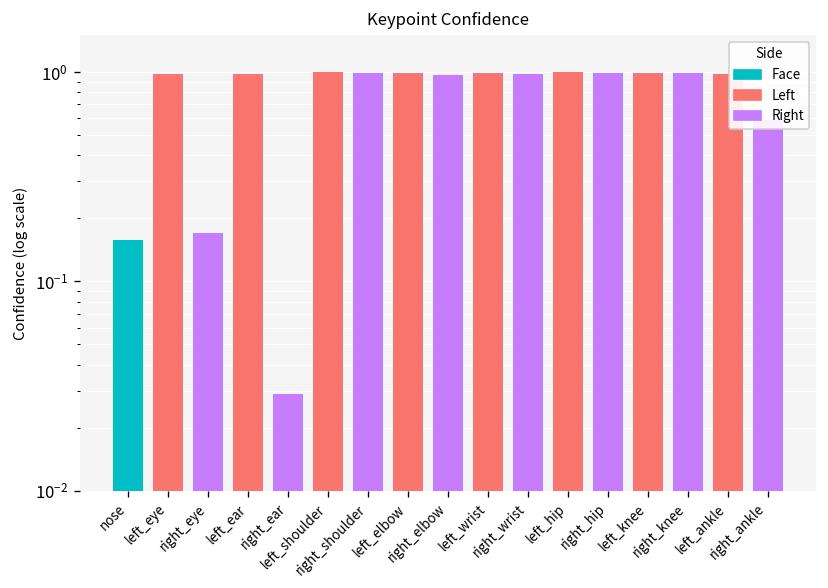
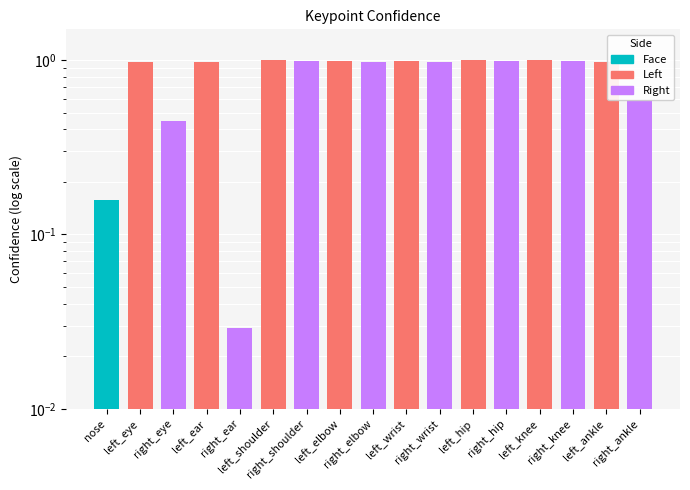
right_eye: 0.17 -> 0.45
